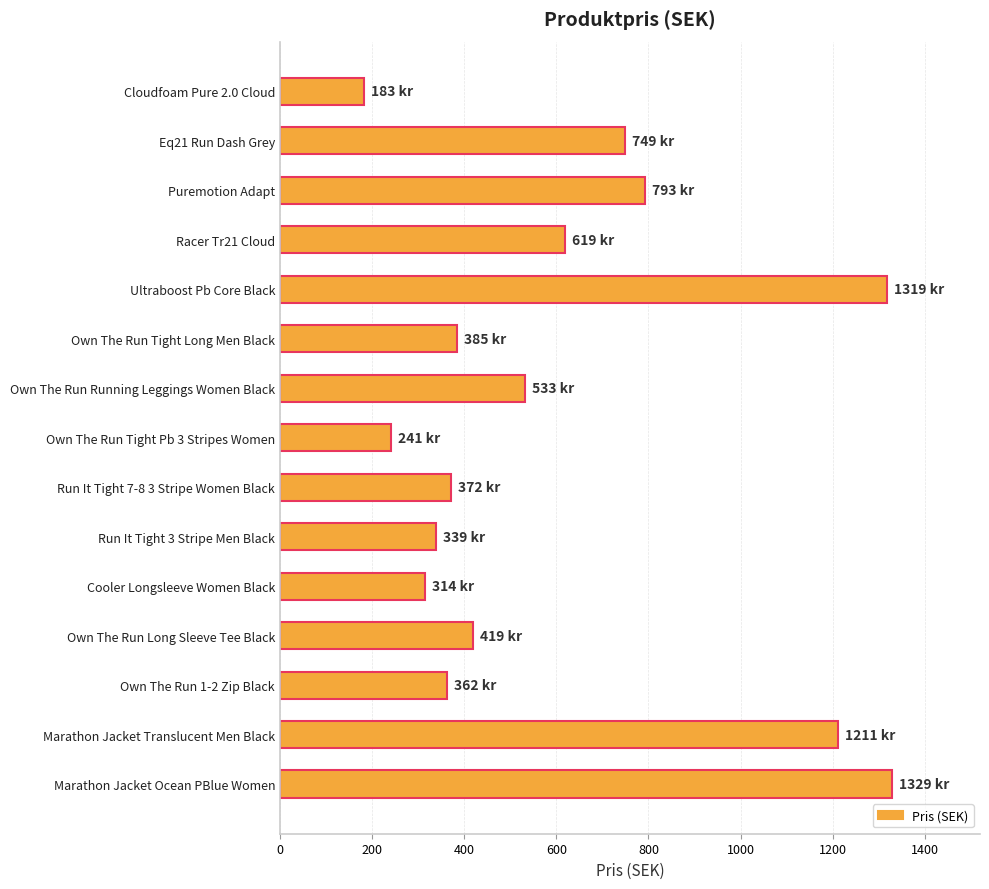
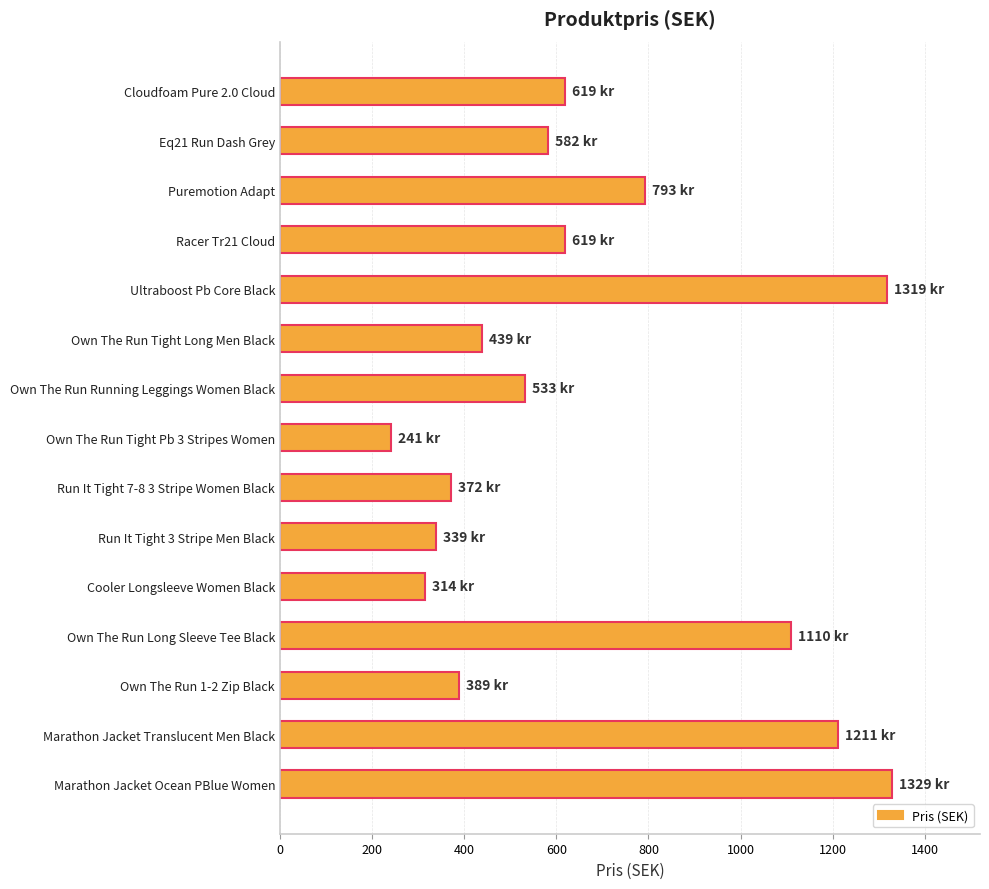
Cloudfoam Pure 2.0 Cloud: 183 -> 619
Eq21 Run Dash Grey: 749 -> 582
Own The Run Tight Long Men Black: 385 -> 439
Own The Run Long Sleeve Tee Black: 419 -> 1110
Own The Run 1-2 Zip Black: 362 -> 389
